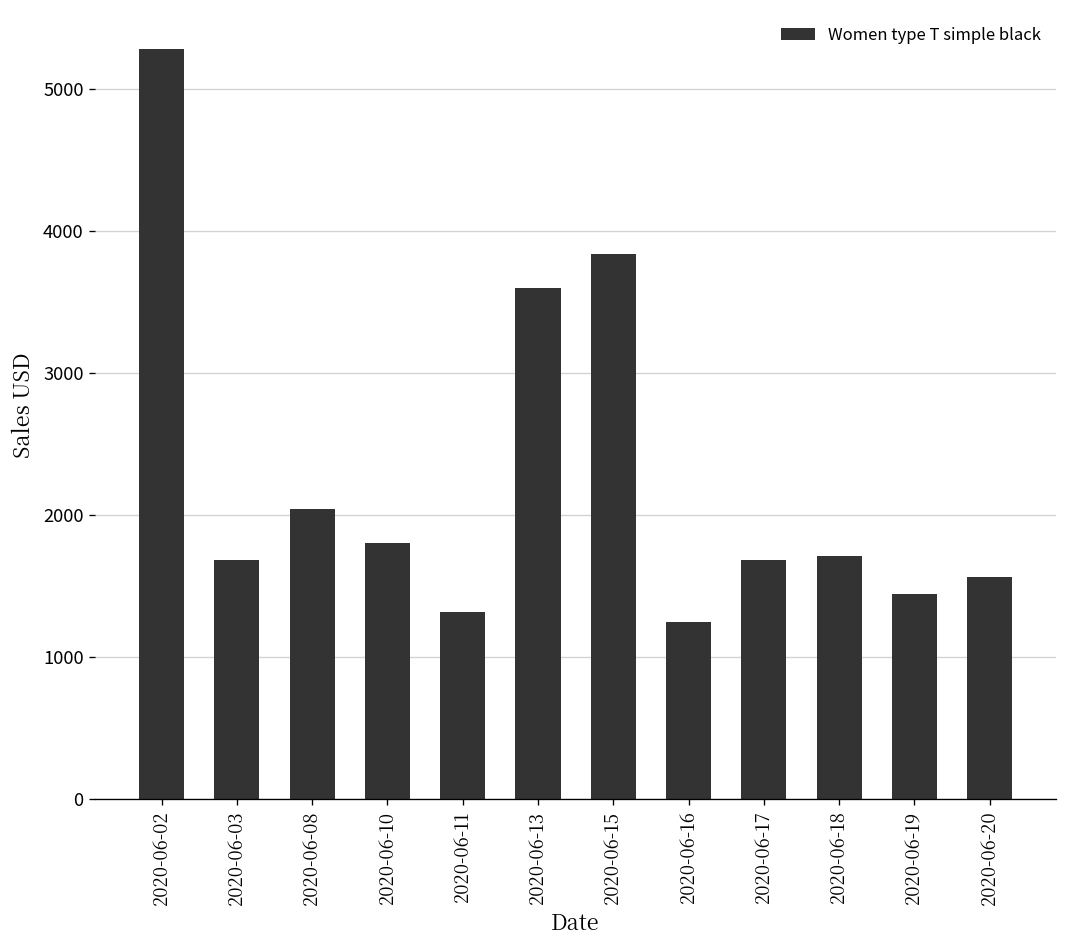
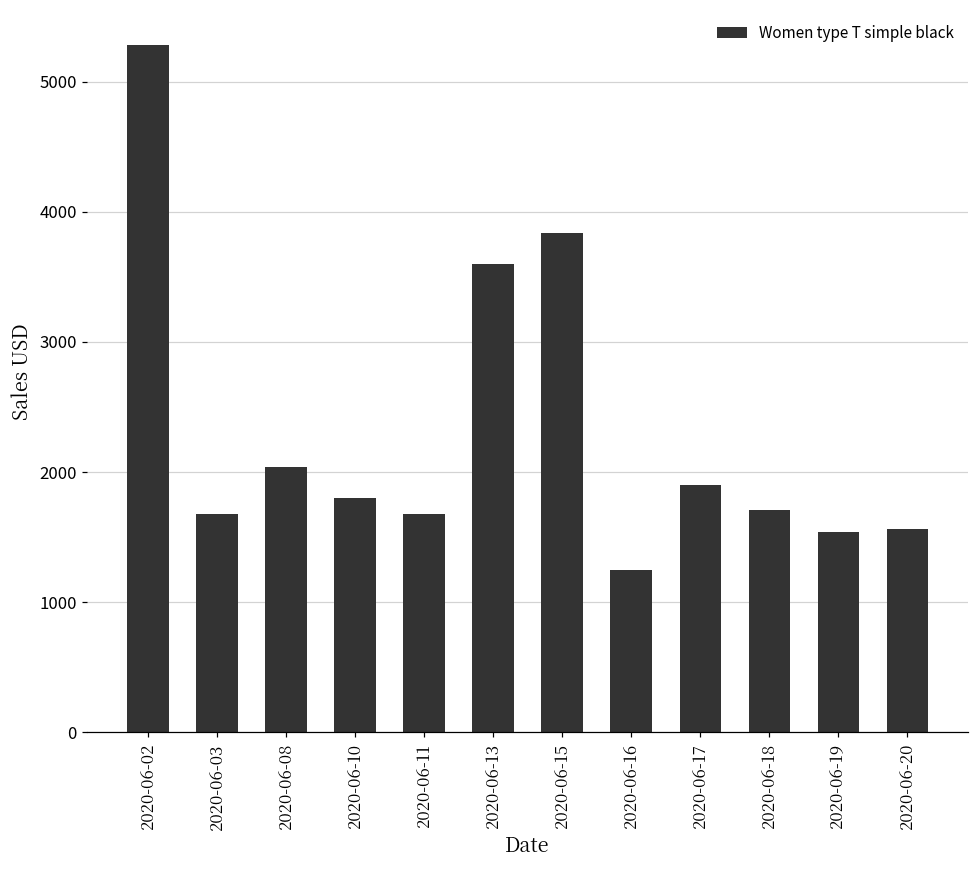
2020-06-11: 1320 -> 1680
2020-06-17: 1680 -> 1900
2020-06-19: 1440 -> 1540
